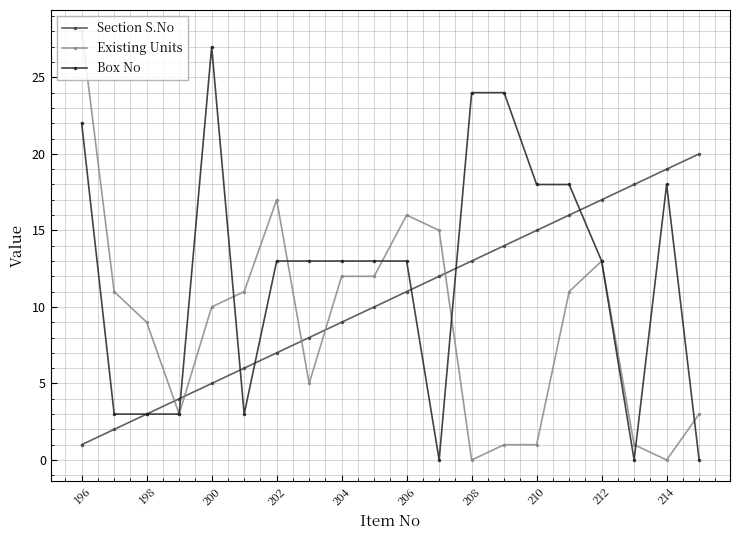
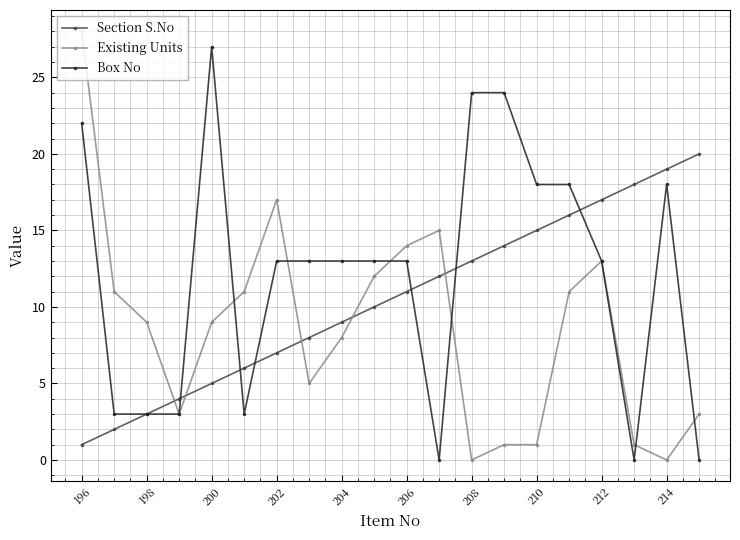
Existing Units, 200: 10 -> 9
Existing Units, 204: 12 -> 8
Existing Units, 206: 16 -> 14
